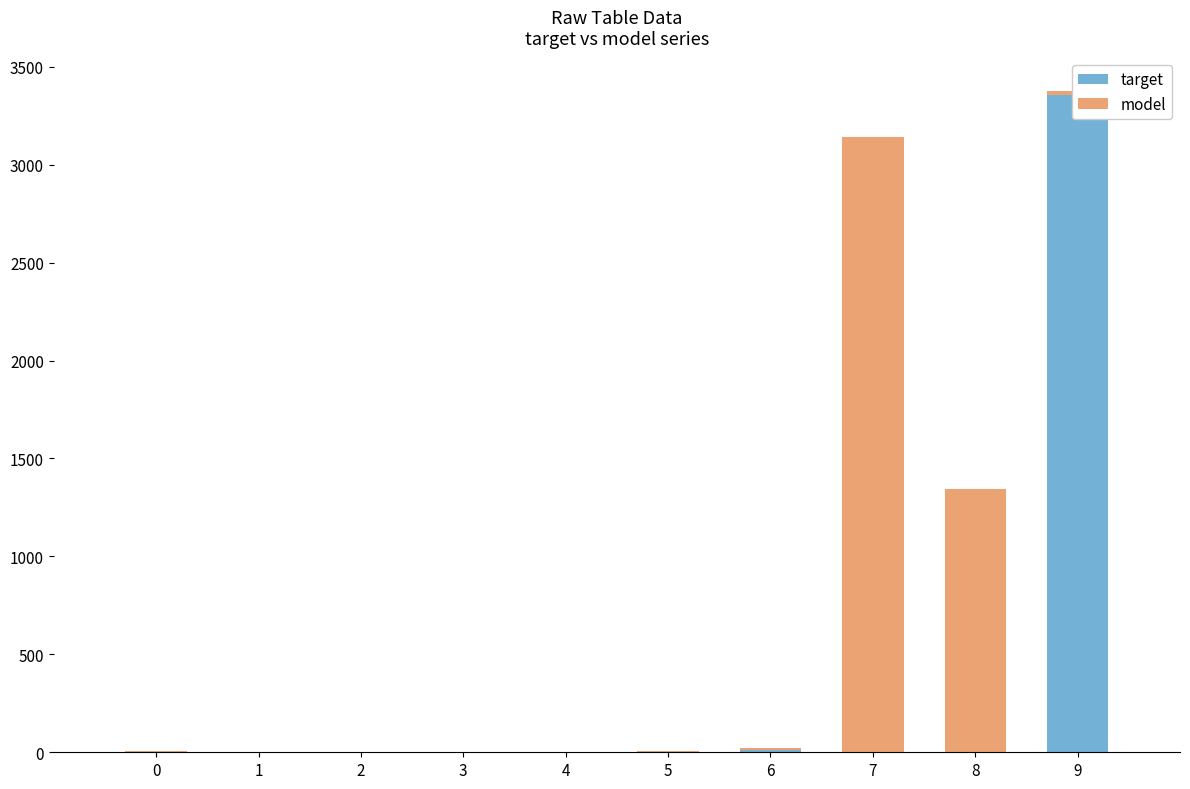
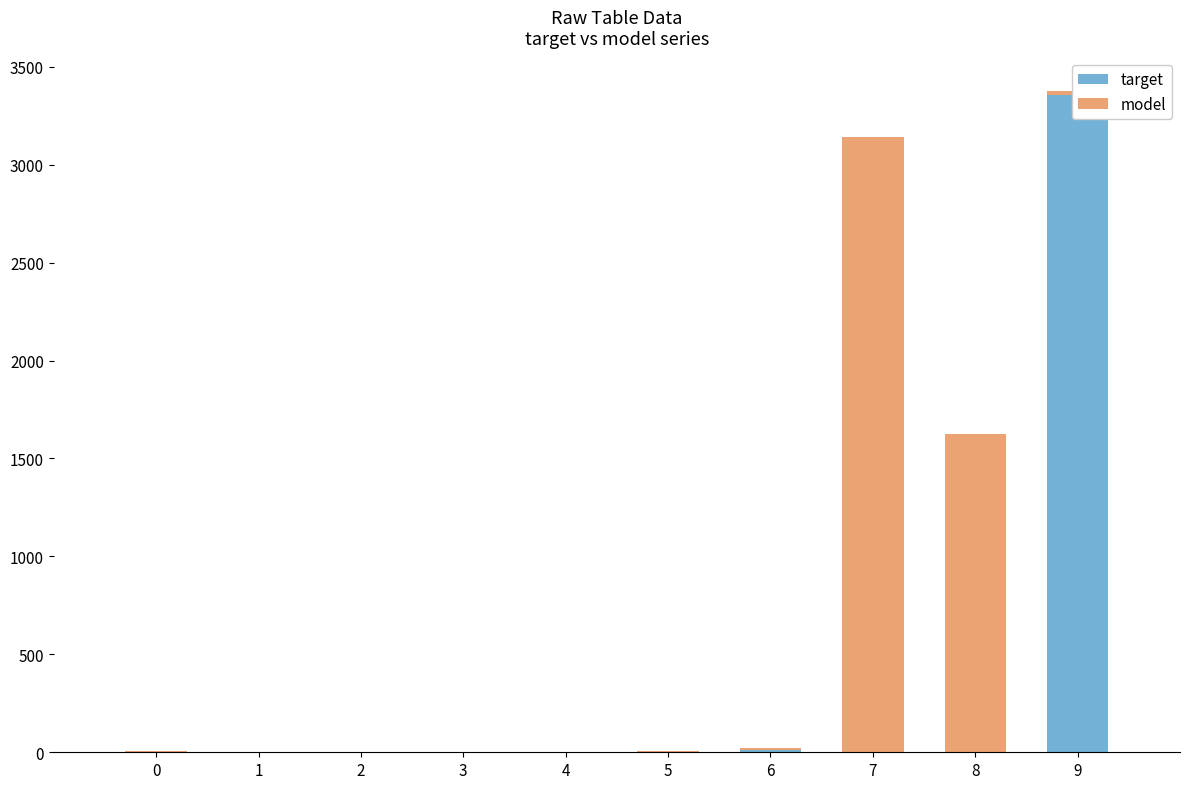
model, 8: 1340 -> 1620
